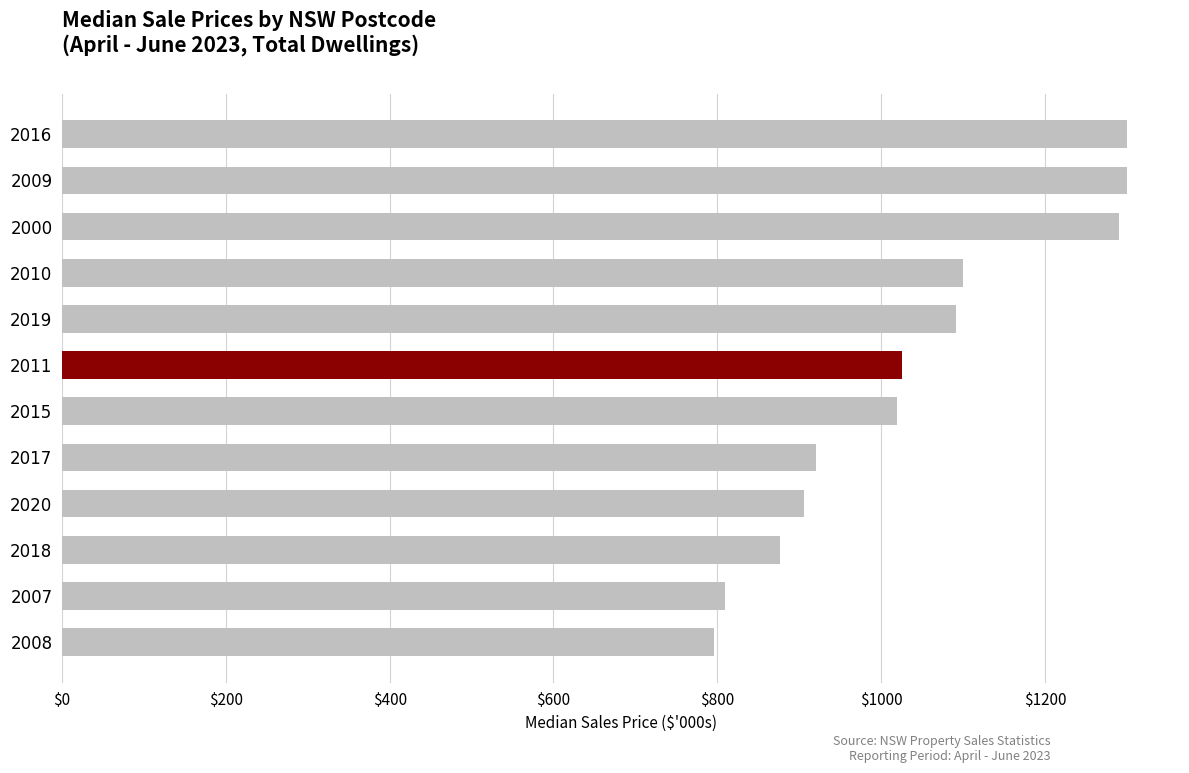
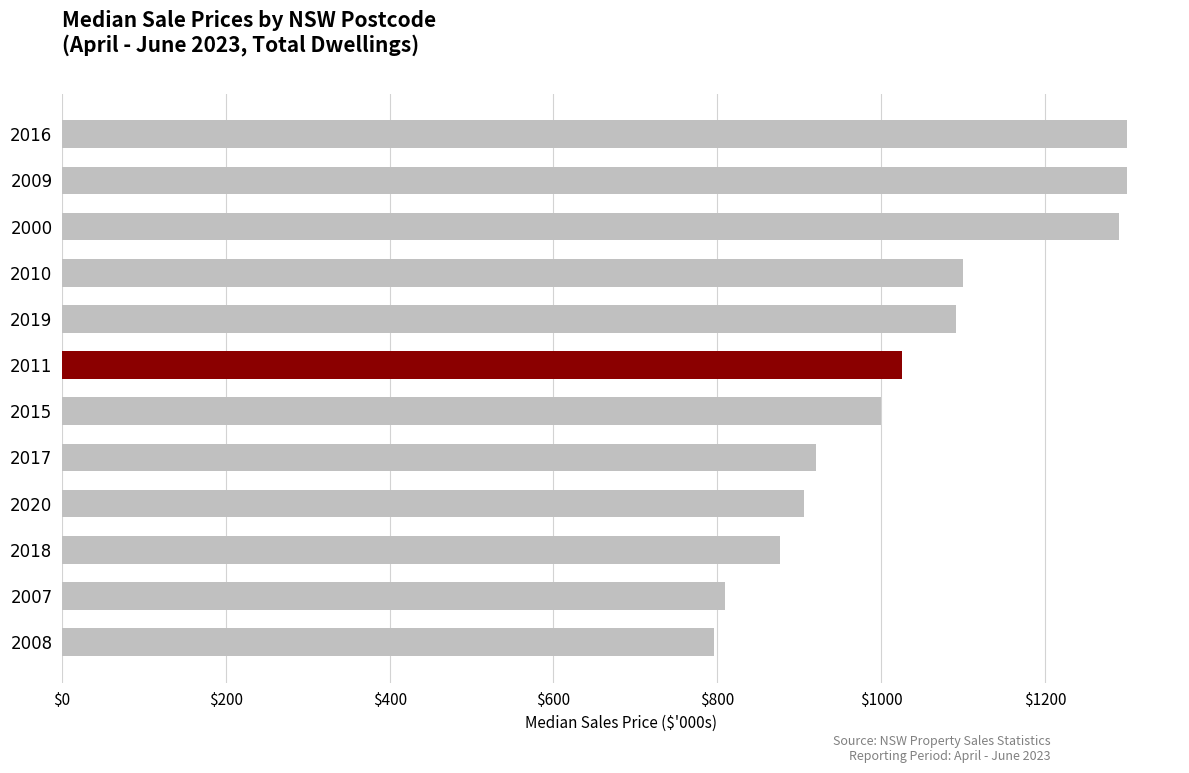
2015: $1020 -> $1000
